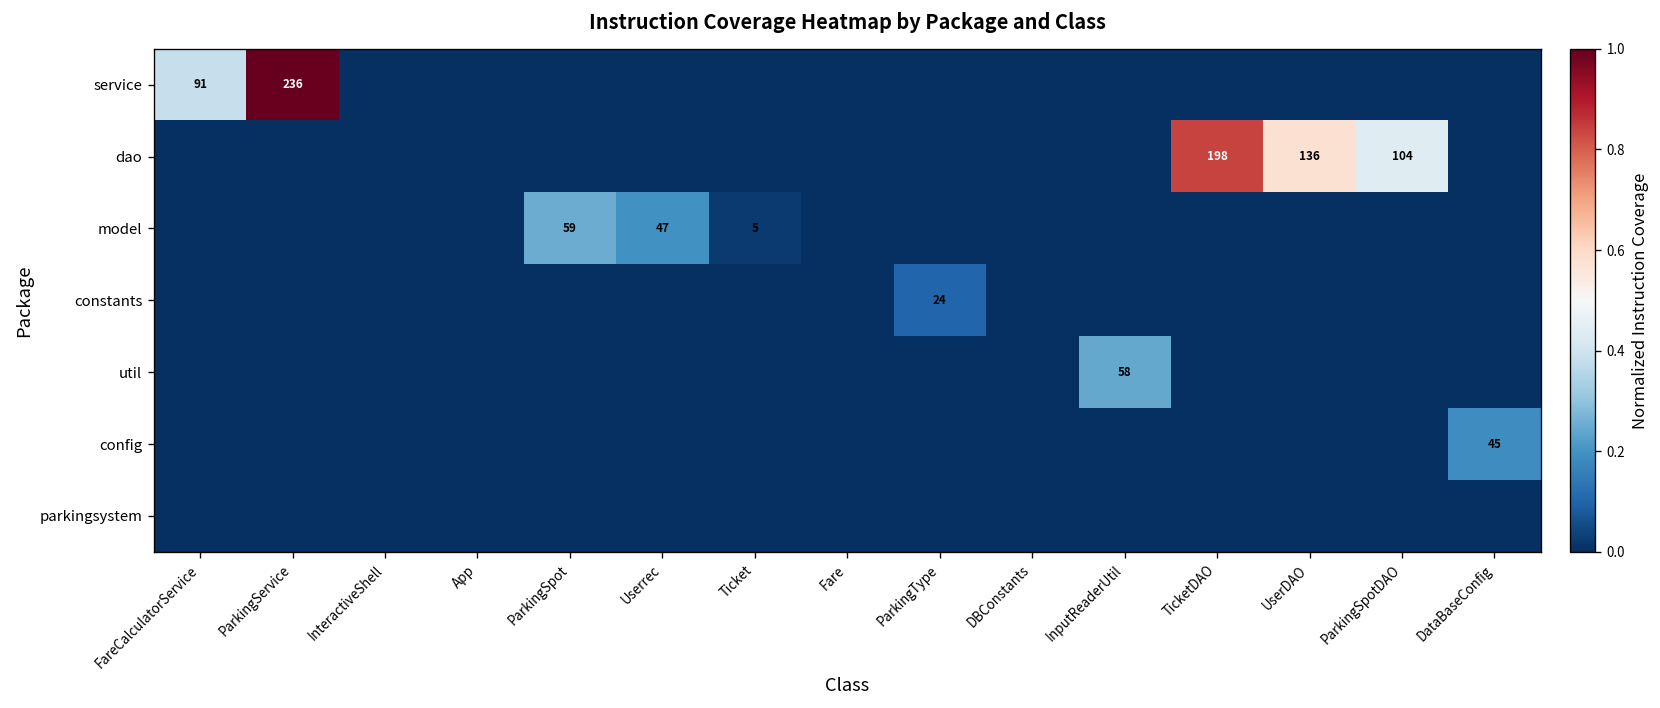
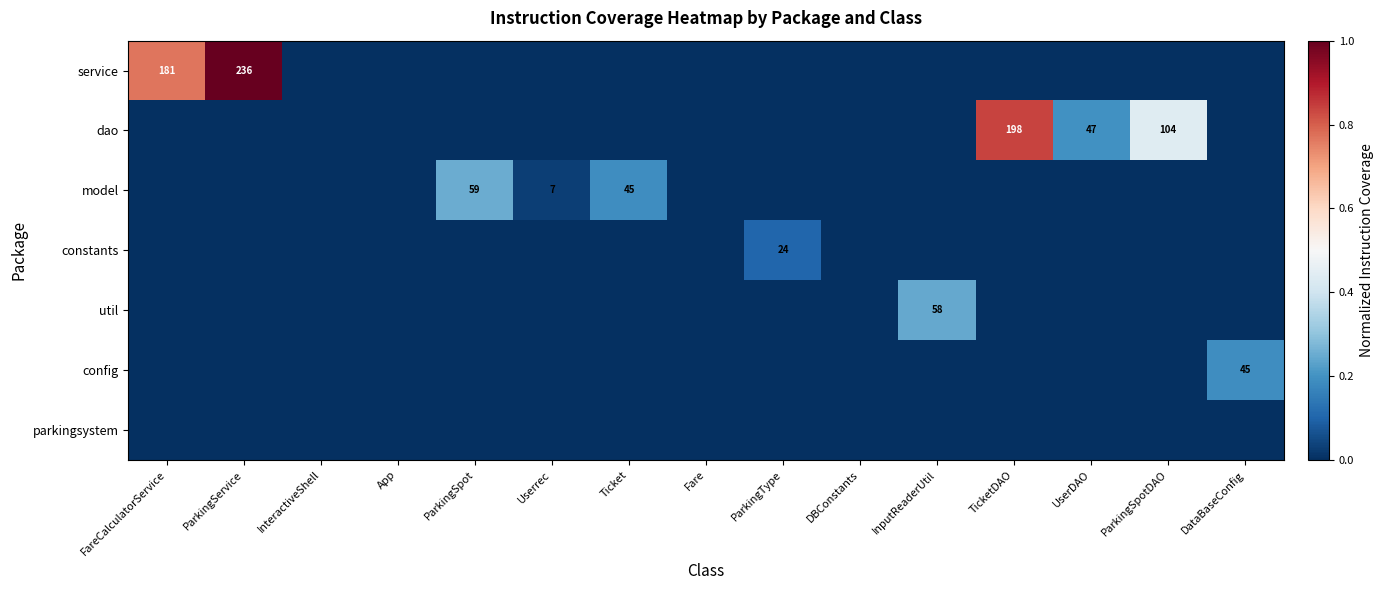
service, FareCalculatorService: 91 -> 181
dao, UserDAO: 136 -> 47
model, Userrec: 47 -> 7
model, Ticket: 5 -> 45
